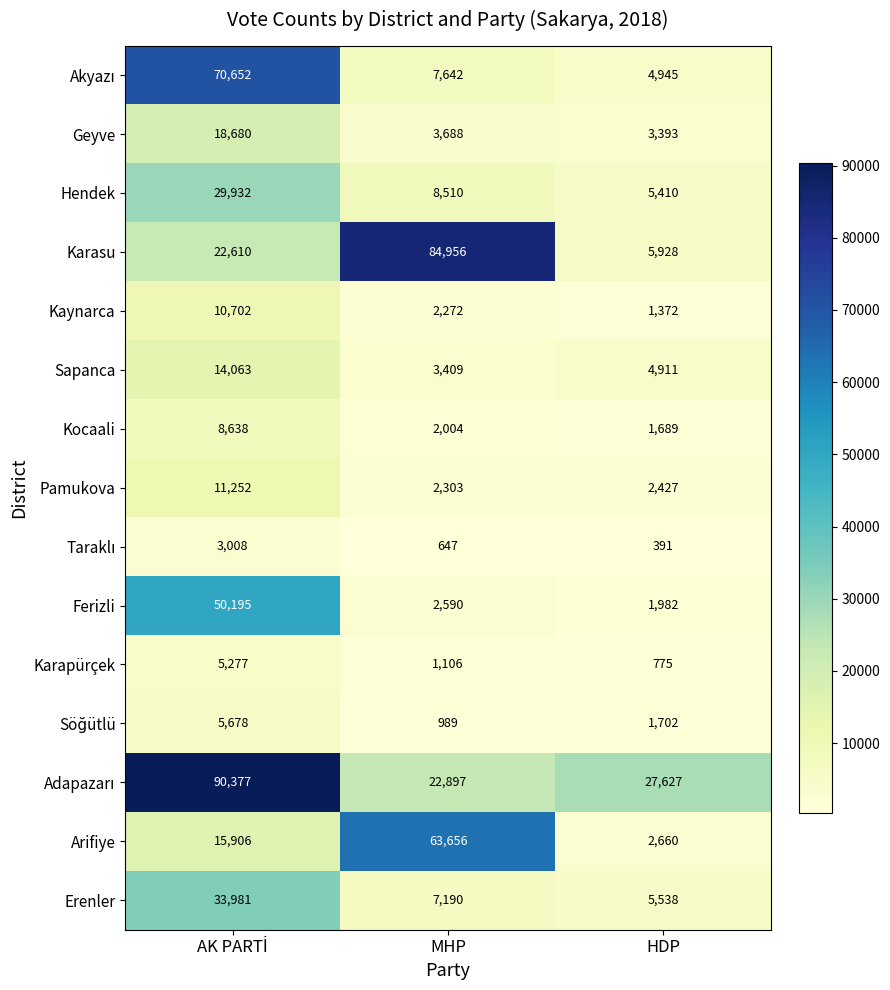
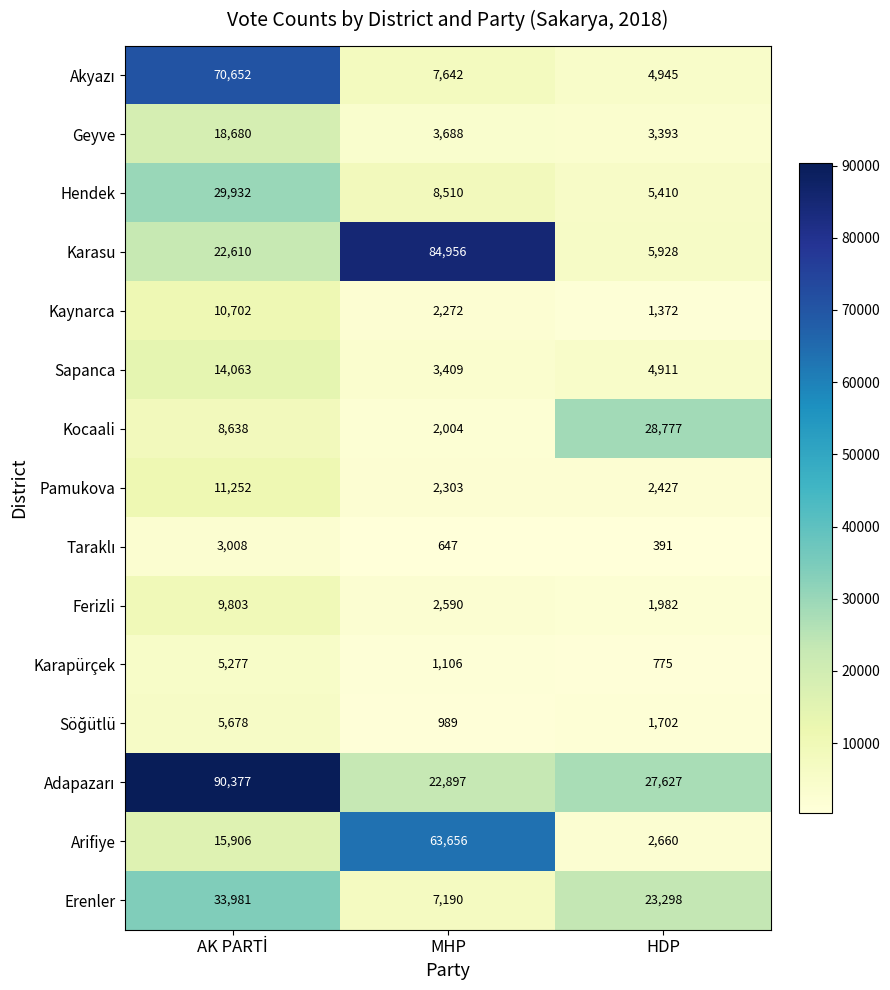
Kocaali, HDP: 1,689 -> 28,777
Ferizli, AK PARTİ: 50,195 -> 9,803
Erenler, HDP: 5,538 -> 23,298
